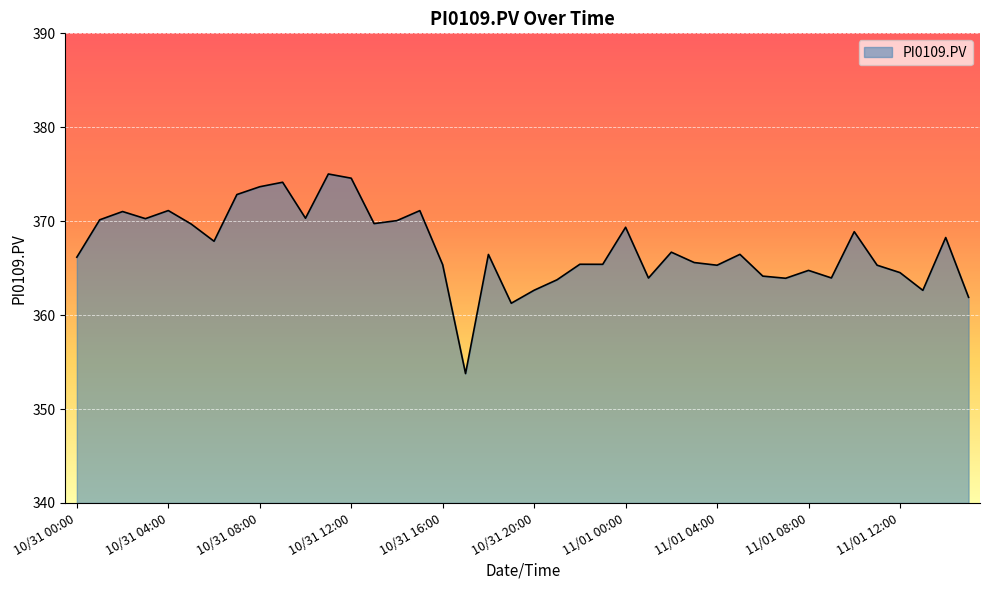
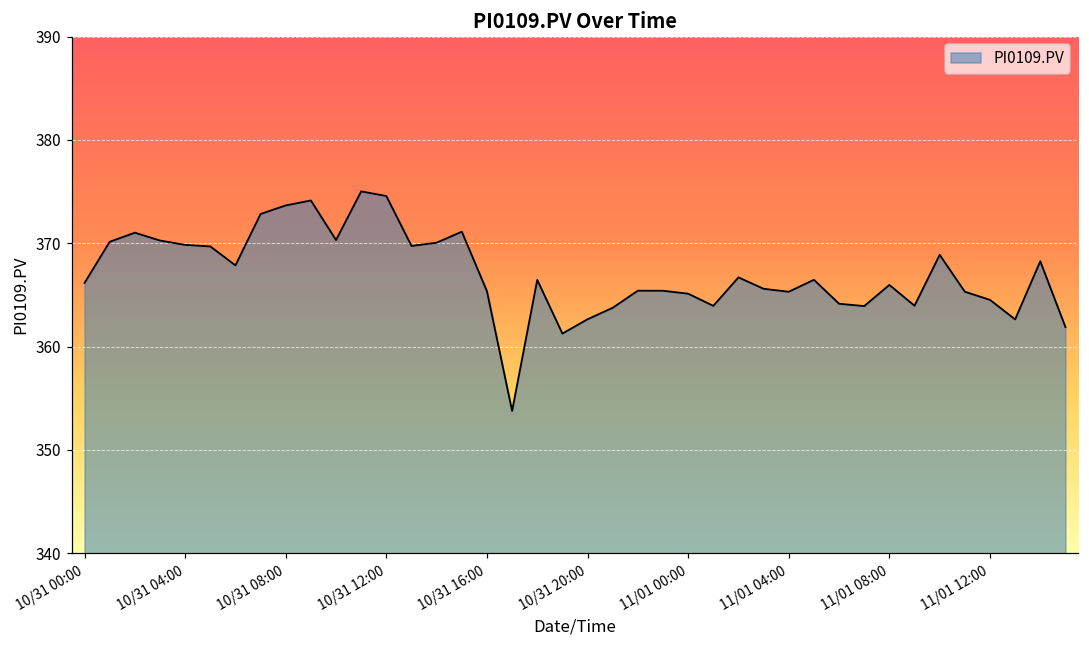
10/31 04:00: 371 -> 370
11/01 00:00: 369 -> 365
11/01 08:00: 365 -> 366
